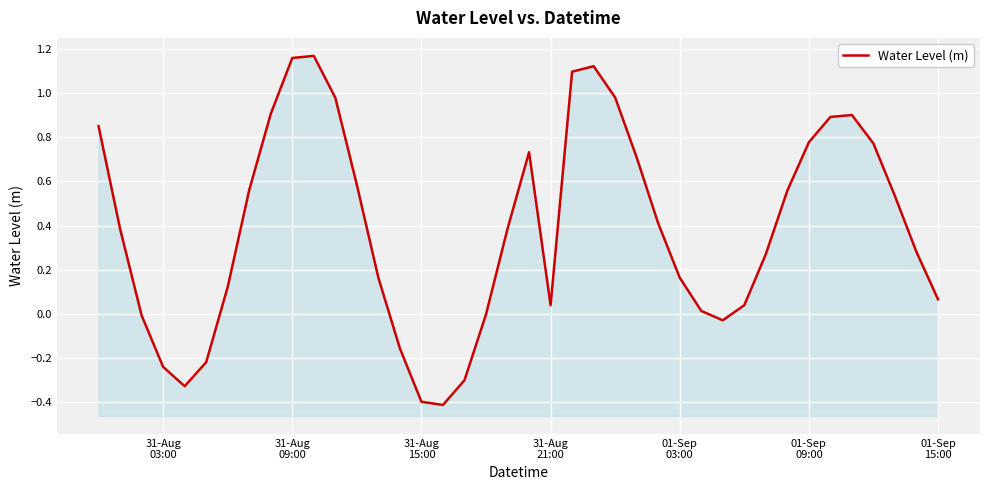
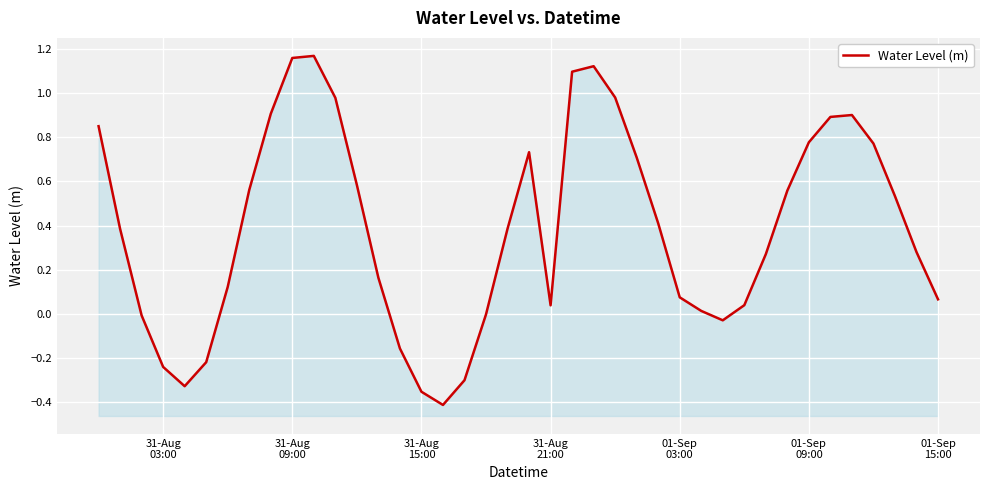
31-Aug 15:00: -0.40 -> -0.35
01-Sep 03:00: 0.16 -> 0.07
